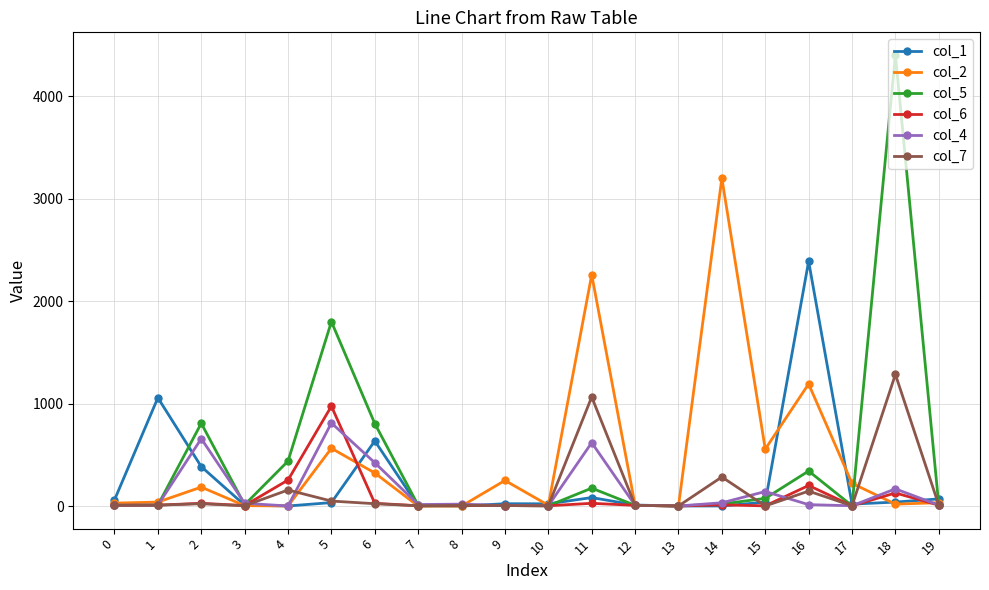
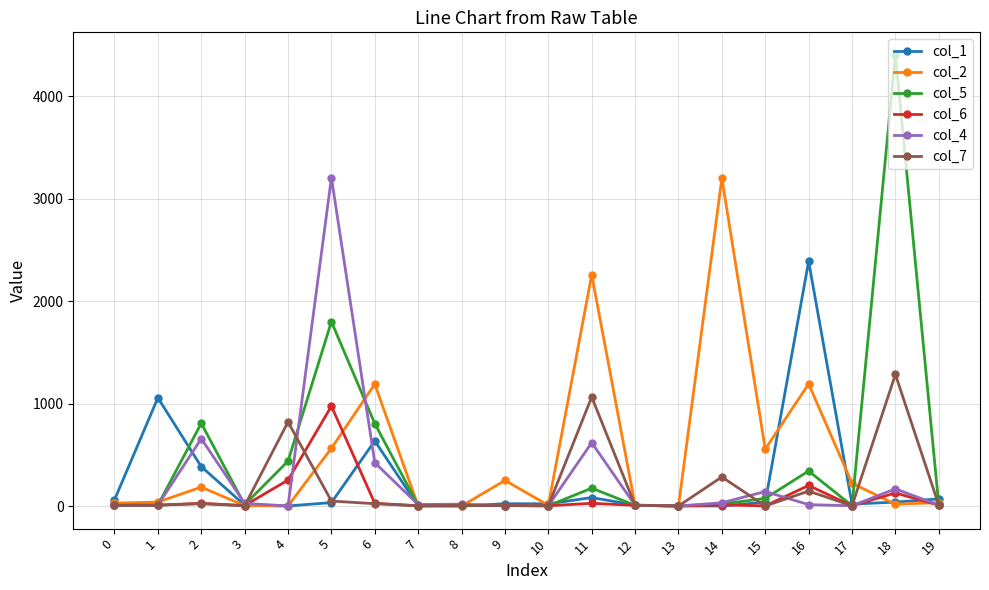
col_7, 4: 160 -> 820
col_4, 5: 810 -> 3210
col_2, 6: 320 -> 1190
